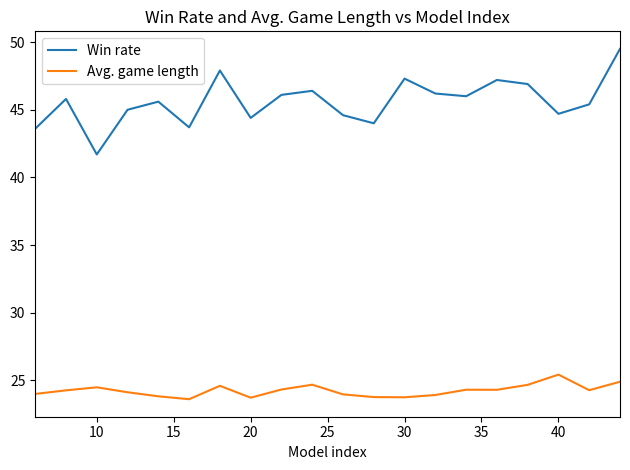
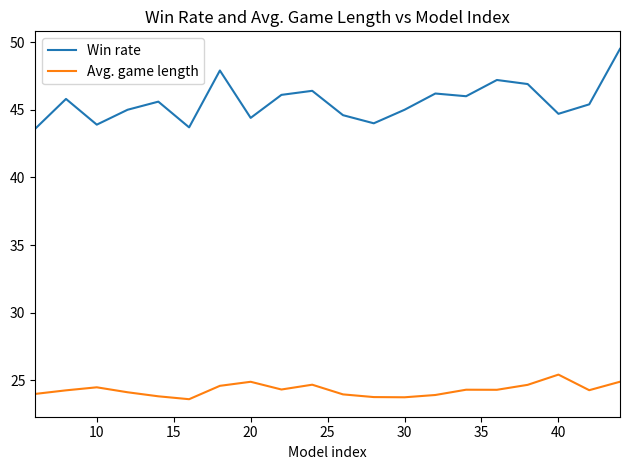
Win rate, 10: 41.7 -> 43.9
Avg. game length, 20: 23.7 -> 24.9
Win rate, 30: 47.3 -> 45.0
